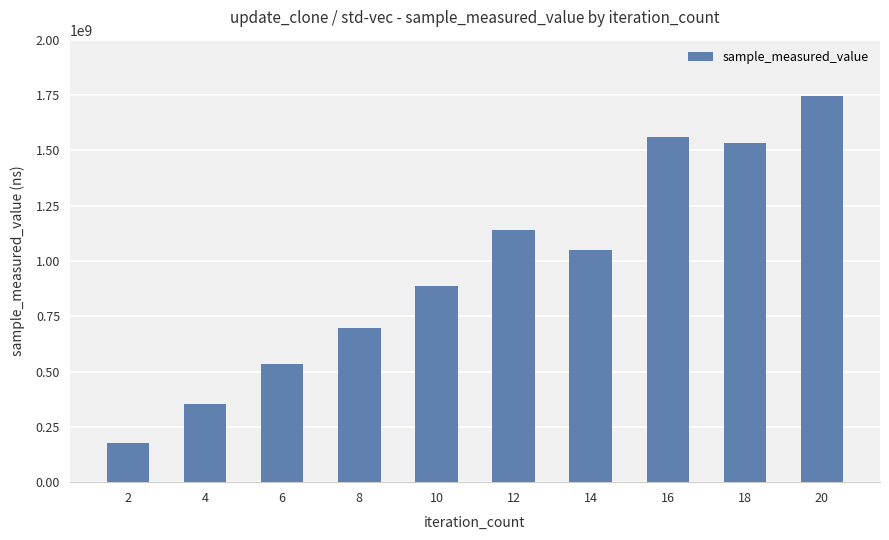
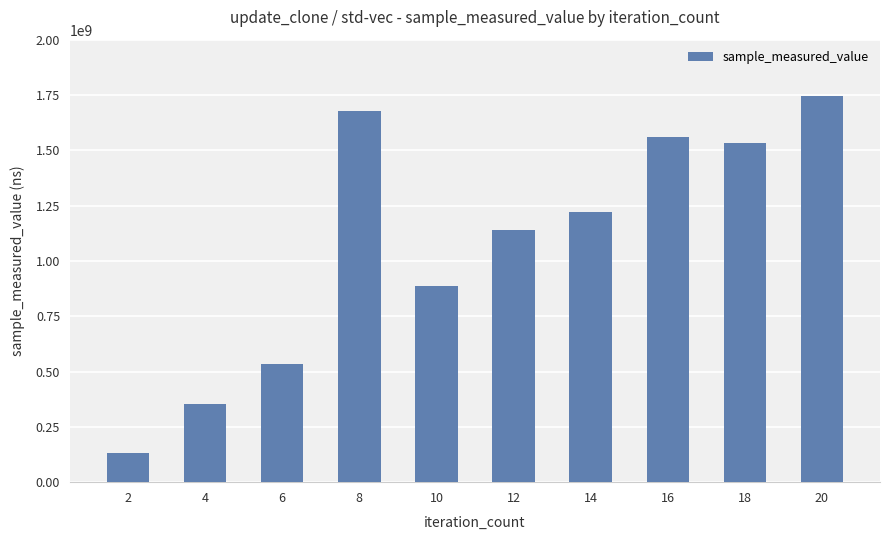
2: 180000000 -> 130000000
8: 700000000 -> 1680000000
14: 1050000000 -> 1220000000
